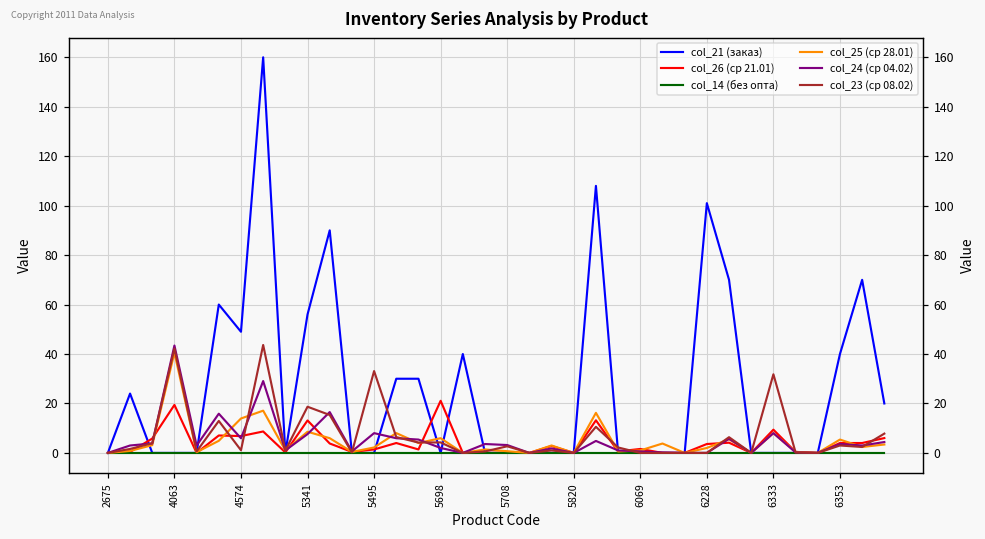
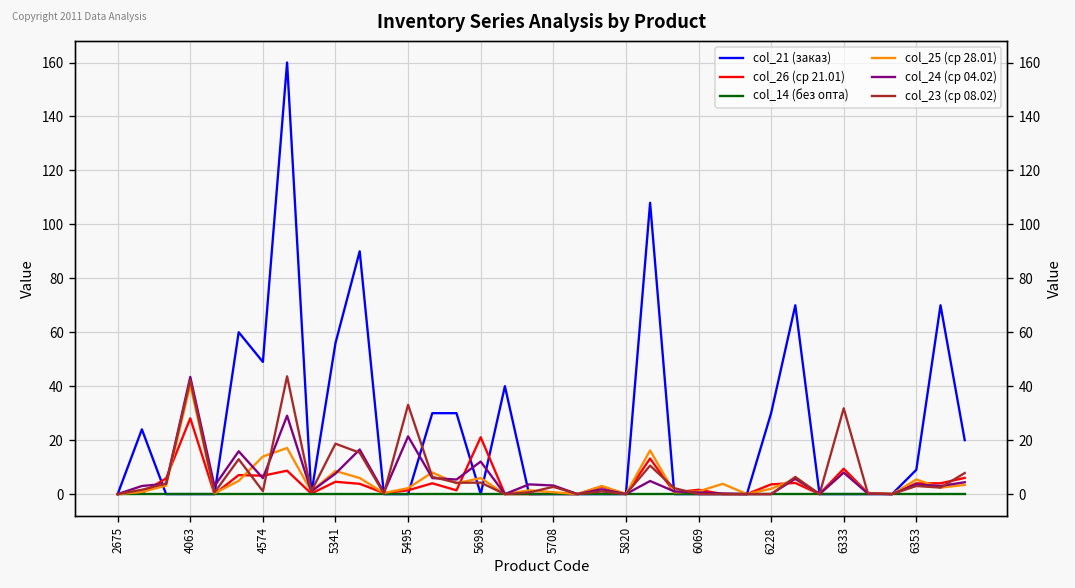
col_26 (ср 21.01), 4063: 19 -> 28
col_26 (ср 21.01), 5341: 13 -> 5
col_24 (ср 04.02), 5495: 8 -> 21
col_24 (ср 04.02), 5698: 2 -> 12
col_21 (заказ), 6228: 101 -> 30
col_21 (заказ), 6353: 40 -> 9
